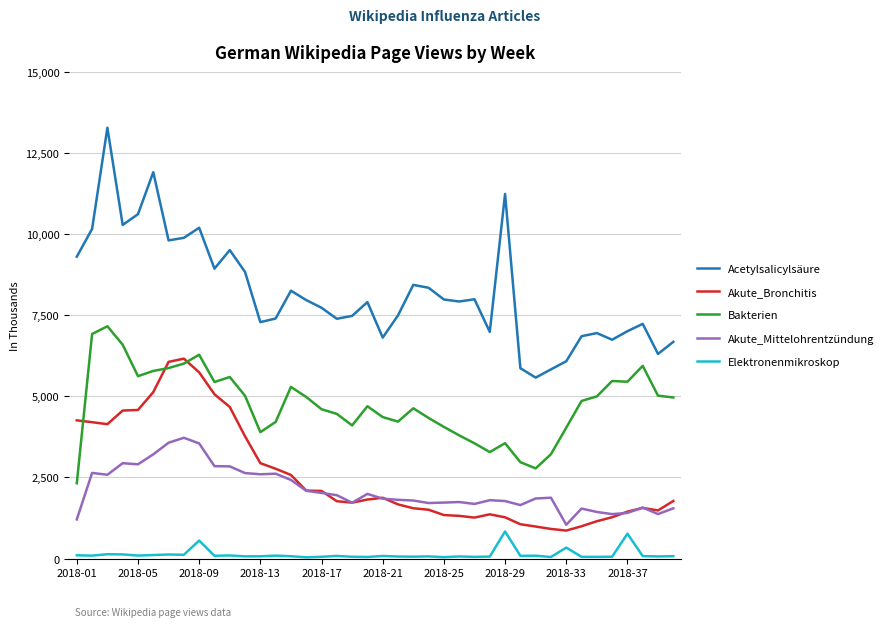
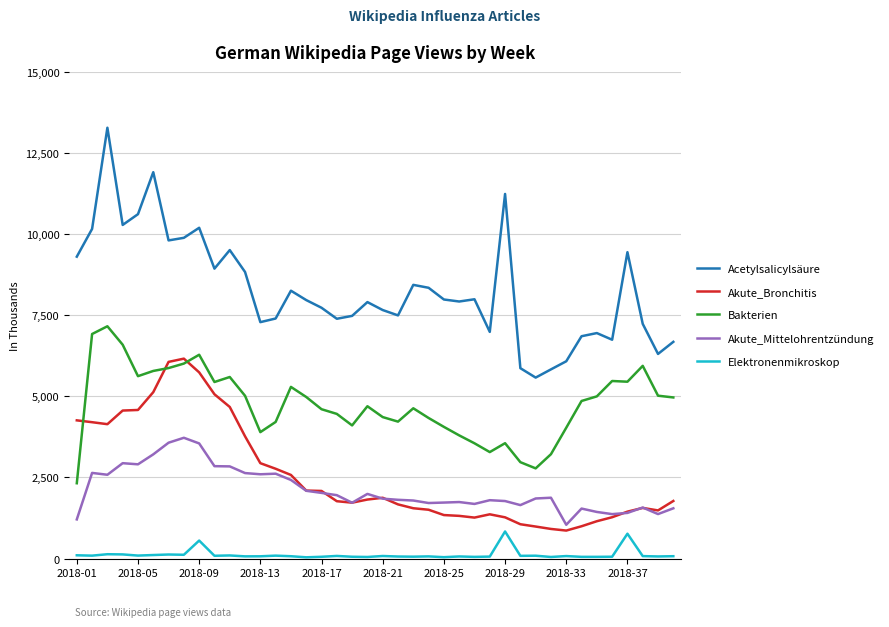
Acetylsalicylsäure, 2018-21: 6,800 -> 7,700
Elektronenmikroskop, 2018-33: 300 -> 100
Acetylsalicylsäure, 2018-37: 7,000 -> 9,400
